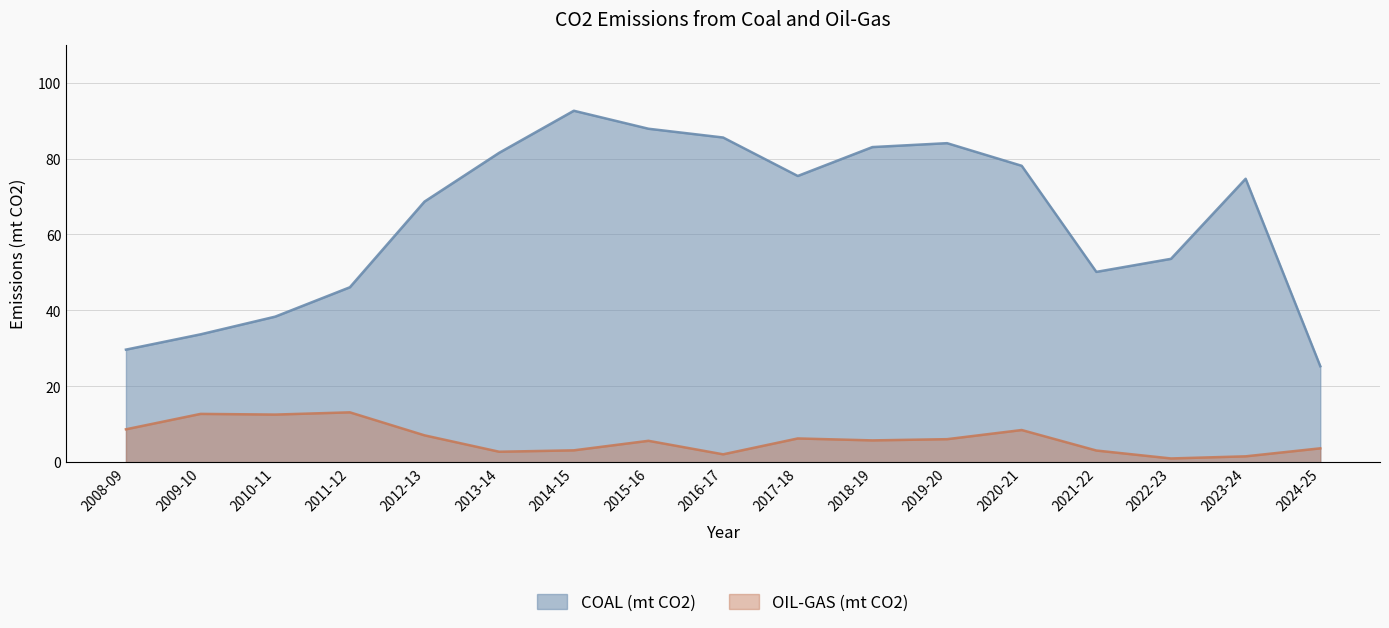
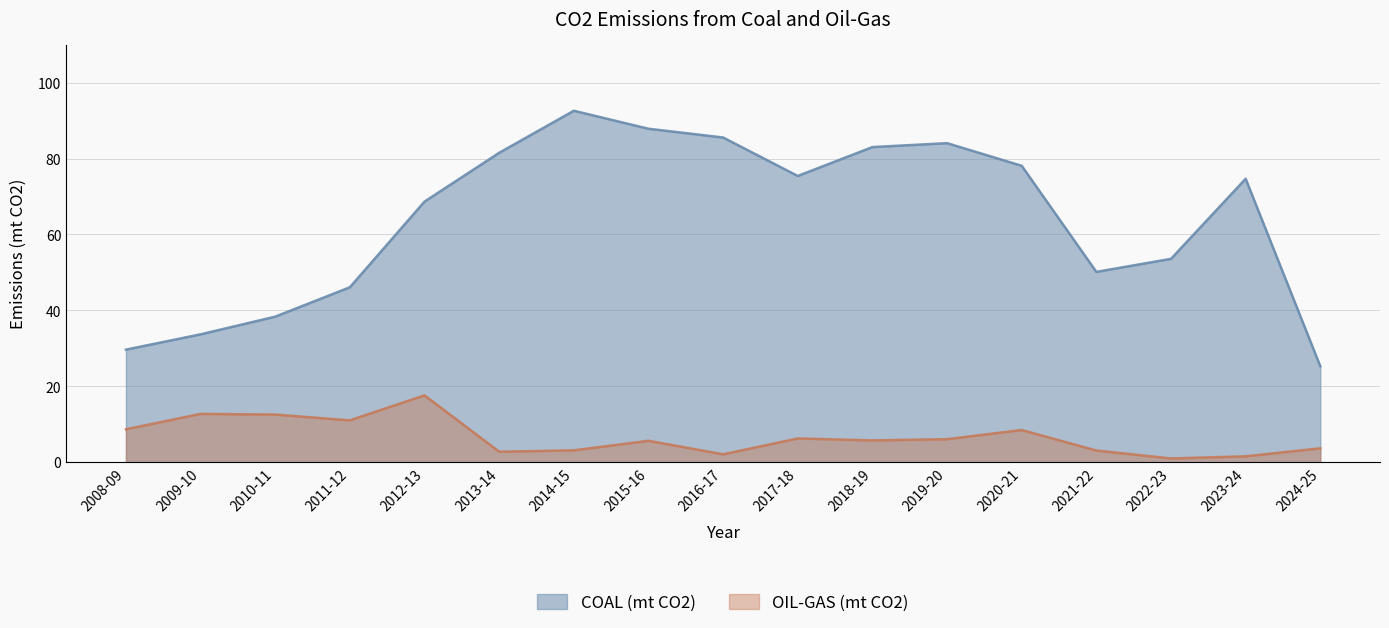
OIL-GAS (mt CO2), 2011-12: 13 -> 11
OIL-GAS (mt CO2), 2012-13: 7 -> 18
